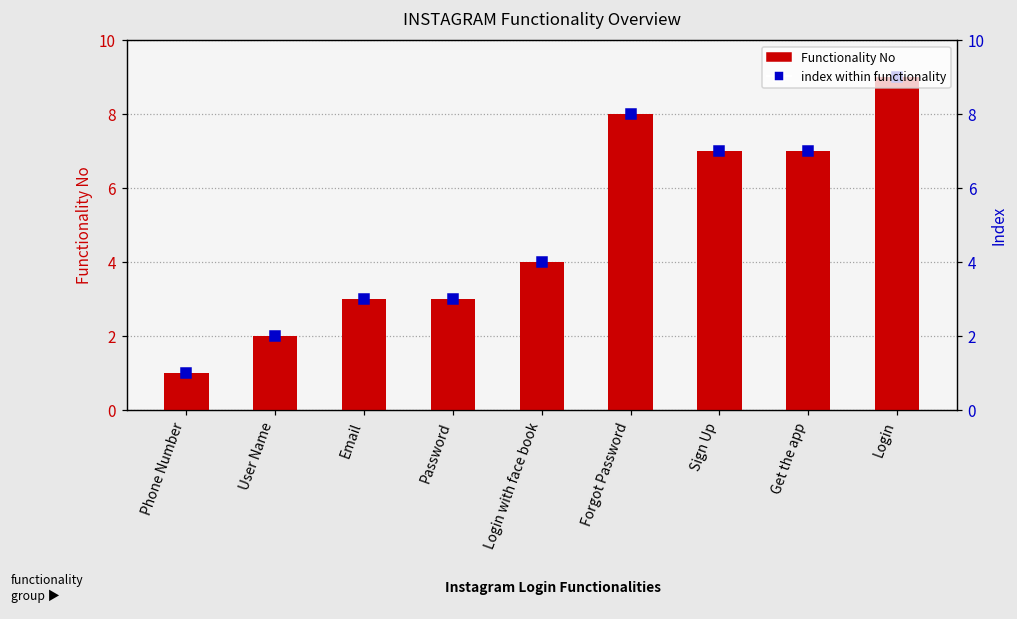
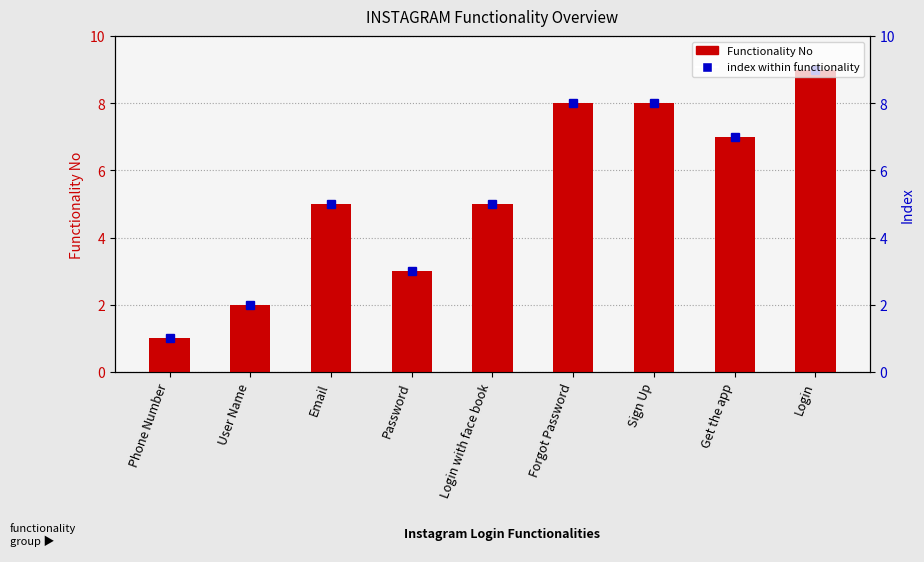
Functionality No, Email: 3 -> 5
Functionality No, Login with face book: 4 -> 5
Functionality No, Sign Up: 7 -> 8
